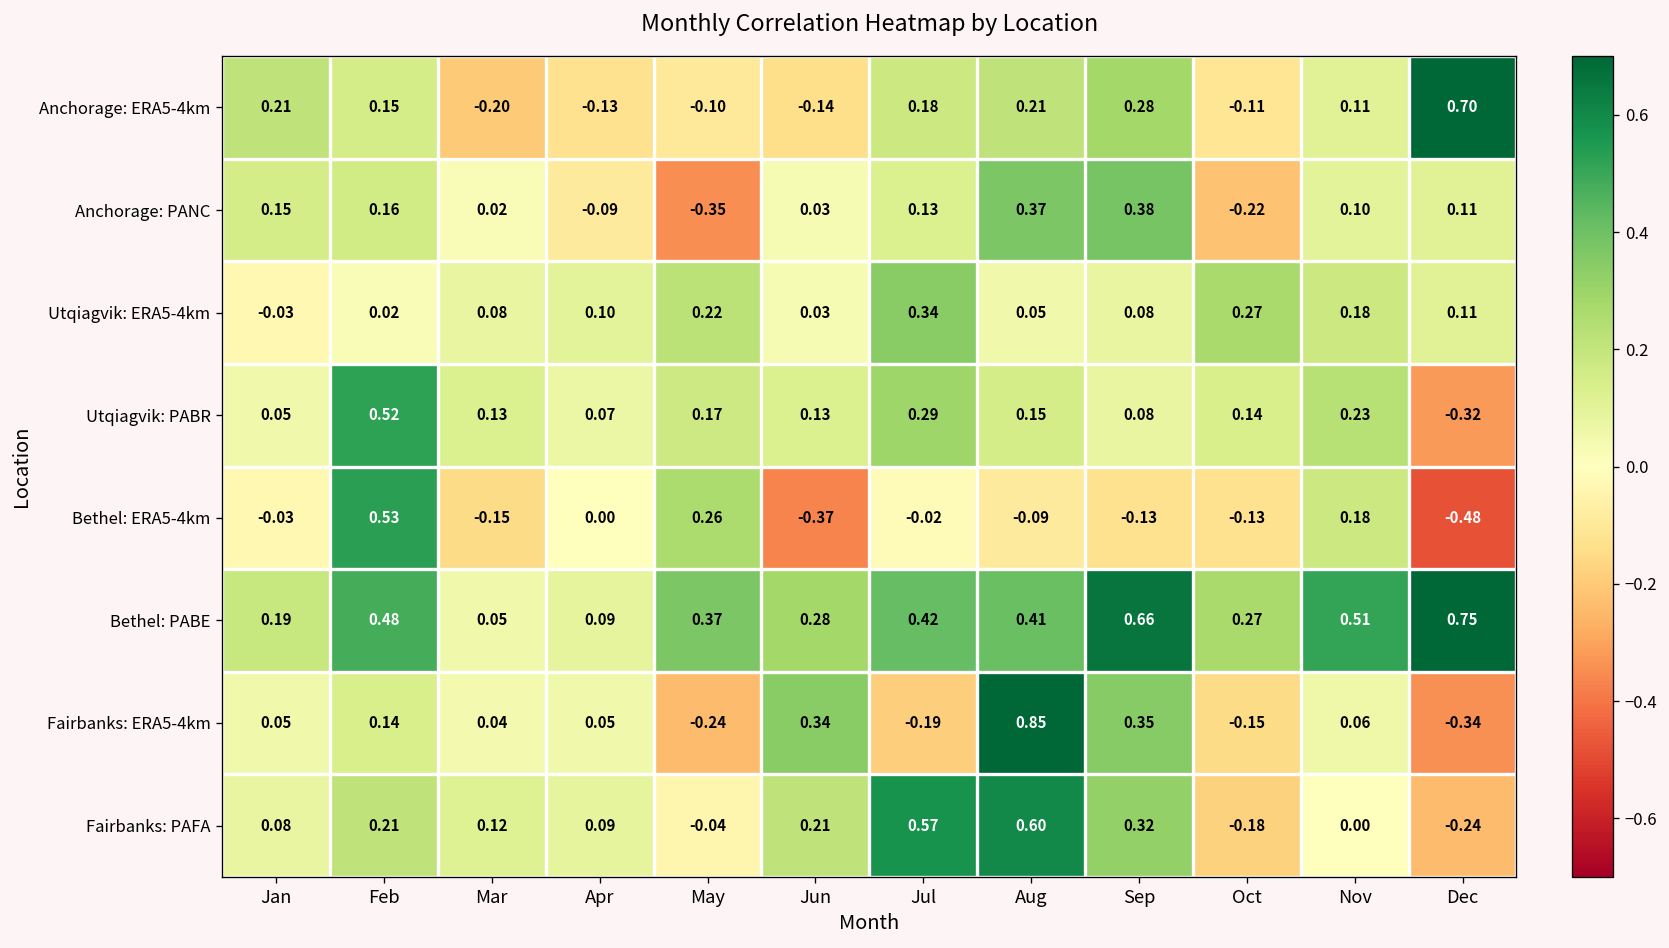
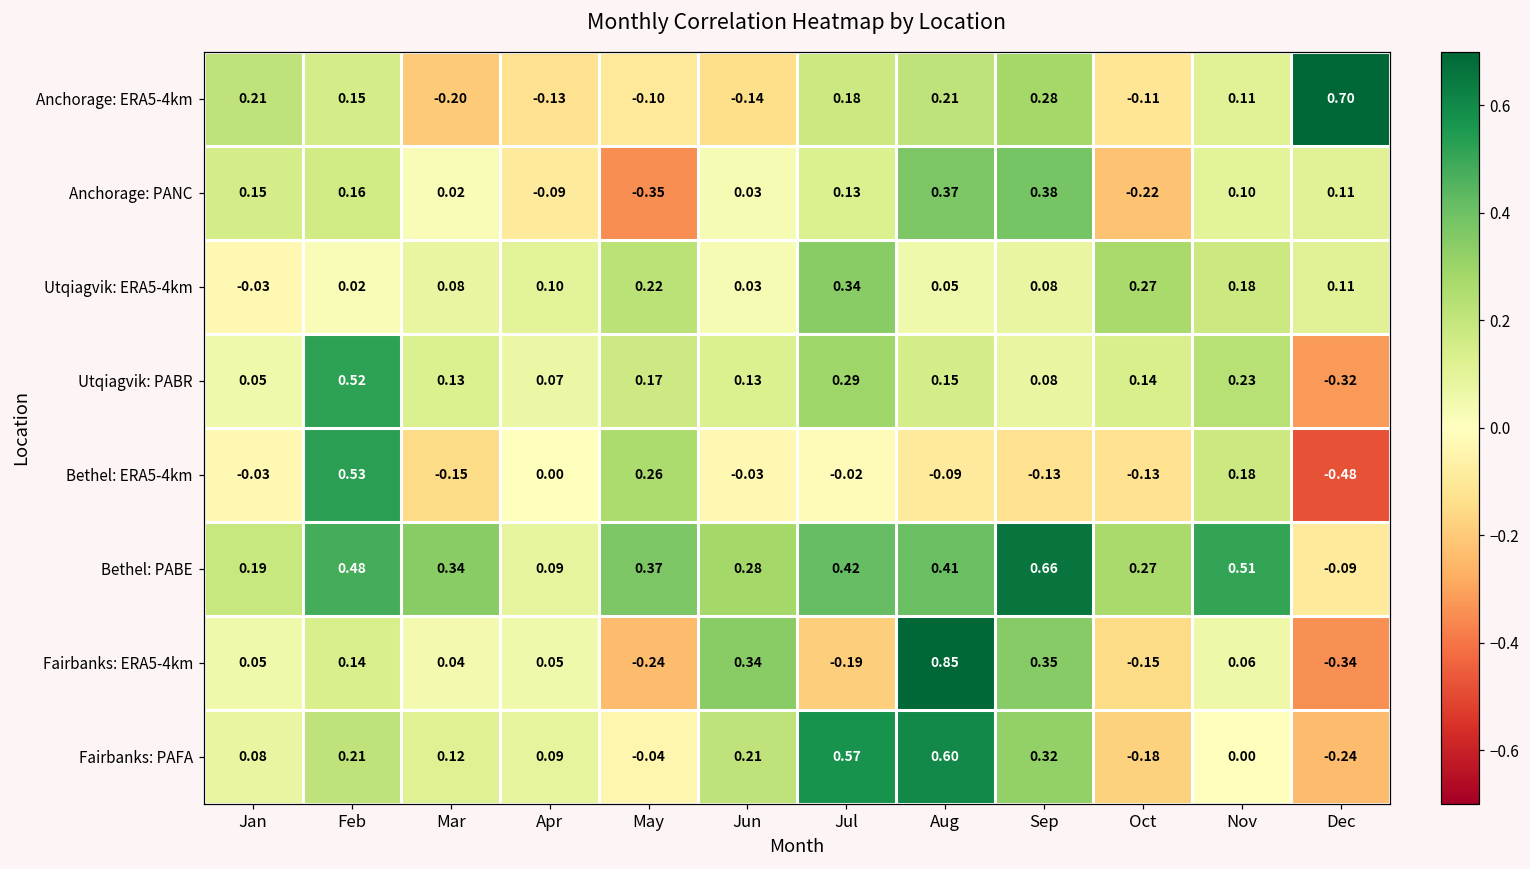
Bethel: ERA5-4km, Jun: -0.37 -> -0.03
Bethel: PABE, Mar: 0.05 -> 0.34
Bethel: PABE, Dec: 0.75 -> -0.09
